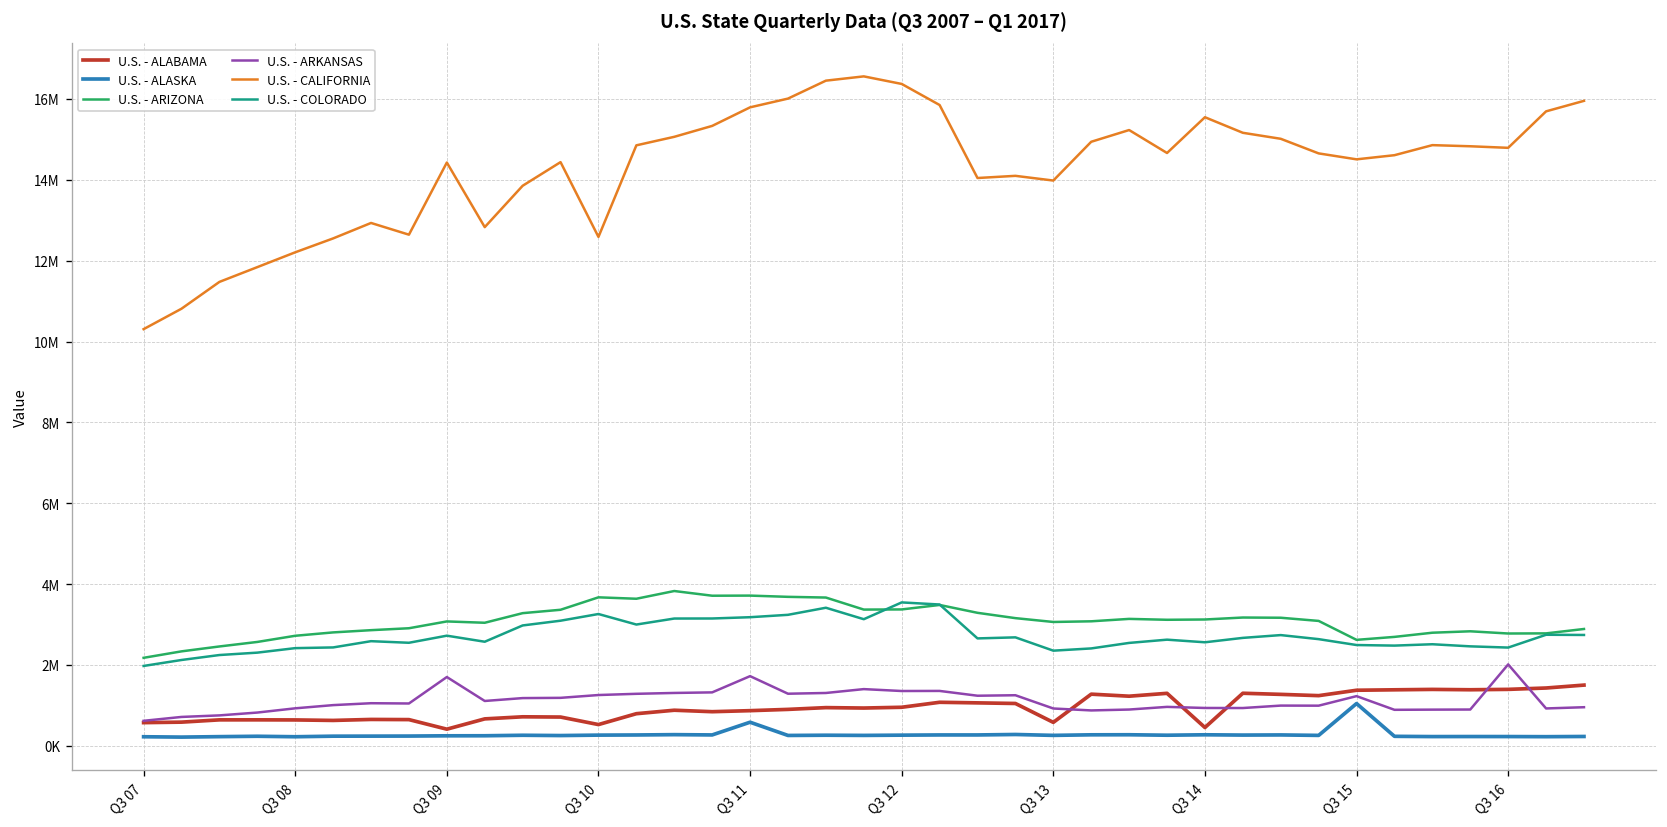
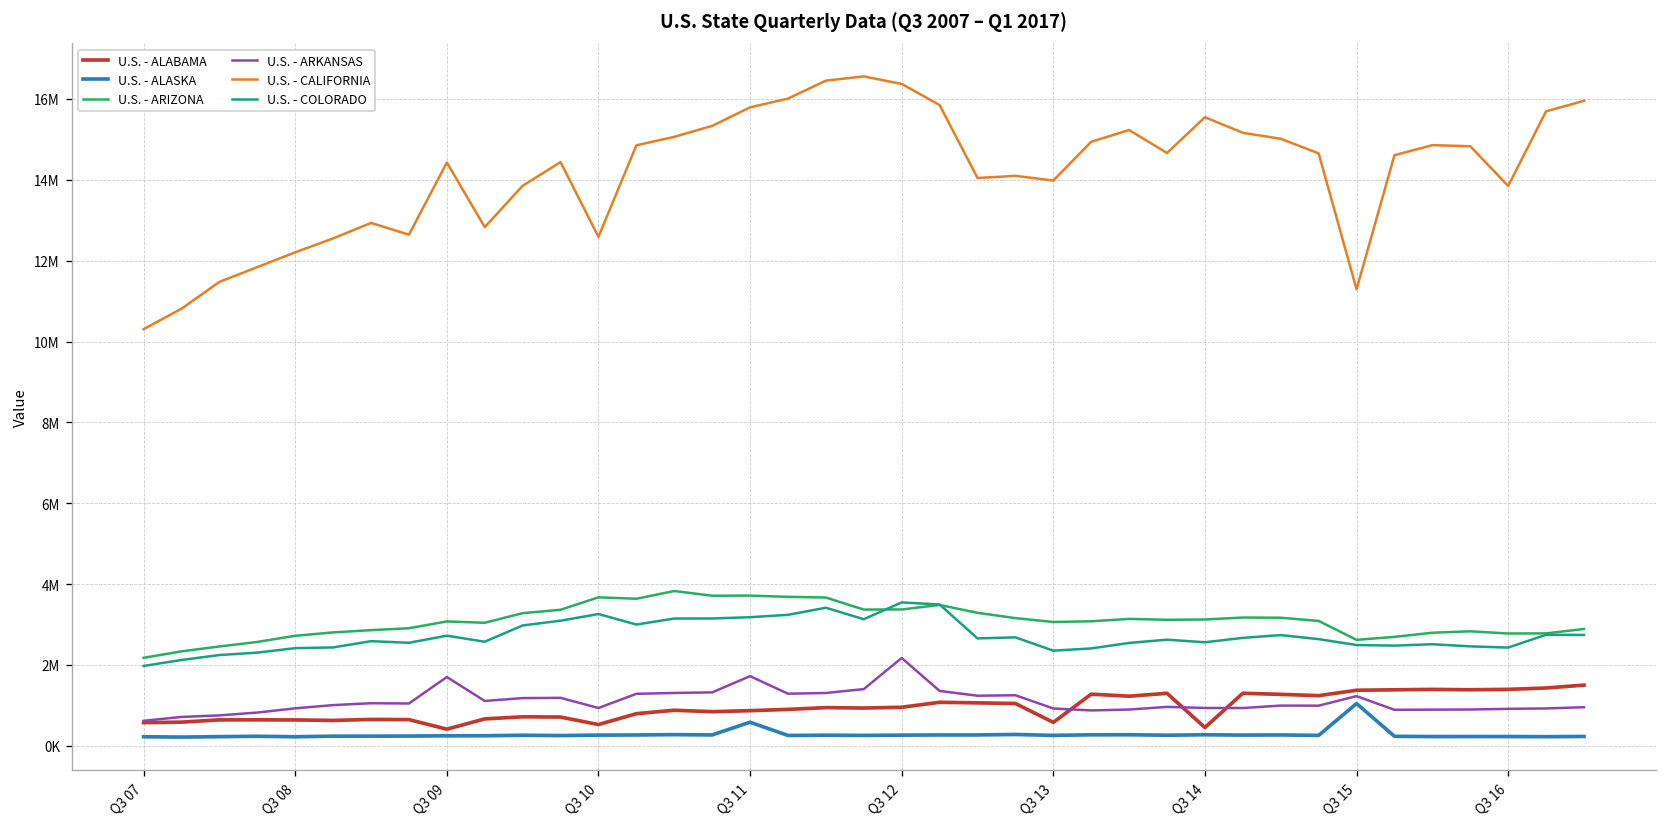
U.S. - ARKANSAS, Q3 10: 1300000 -> 900000
U.S. - ARKANSAS, Q3 12: 1400000 -> 2200000
U.S. - CALIFORNIA, Q3 15: 14500000 -> 11300000
U.S. - ARKANSAS, Q3 16: 2000000 -> 900000
U.S. - CALIFORNIA, Q3 16: 14800000 -> 13800000
